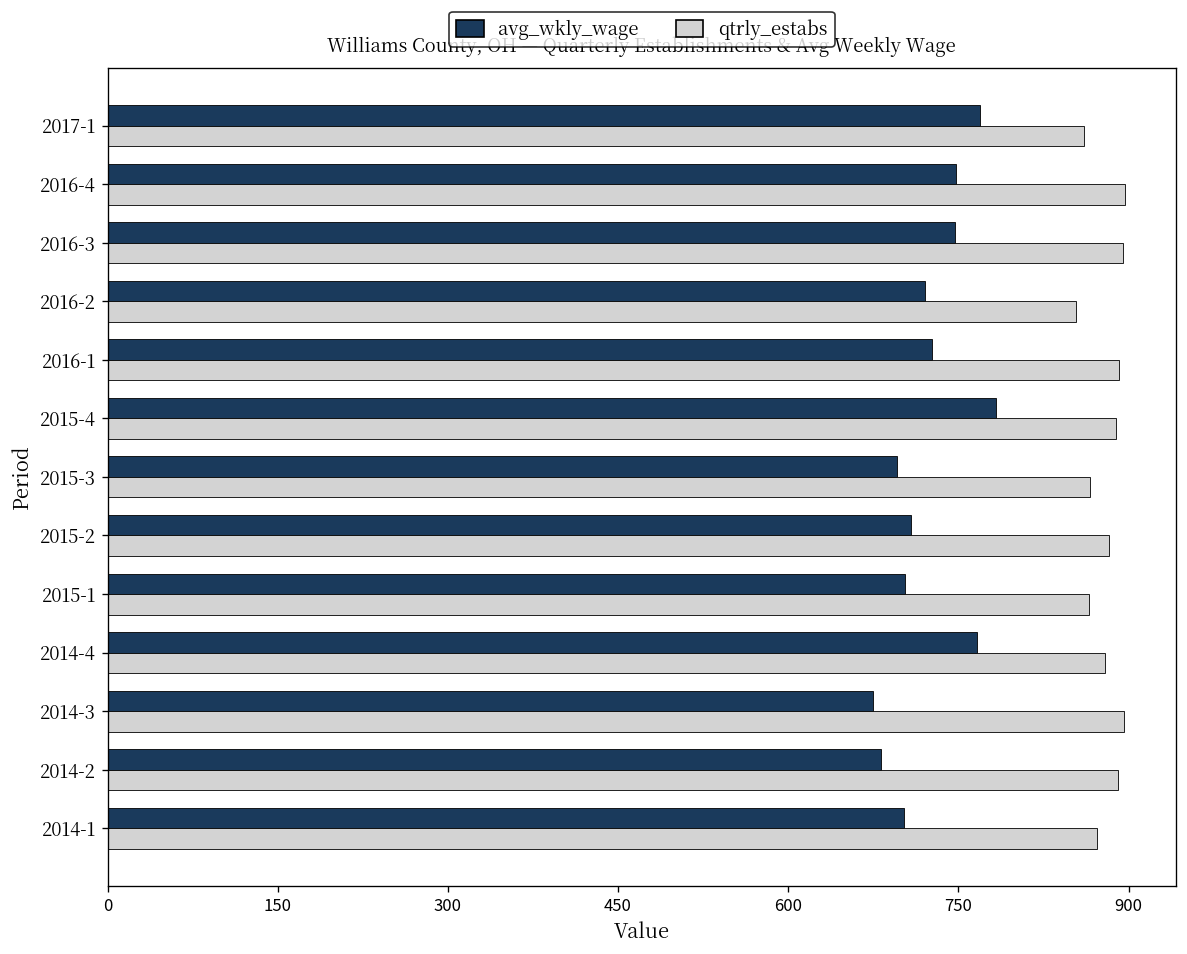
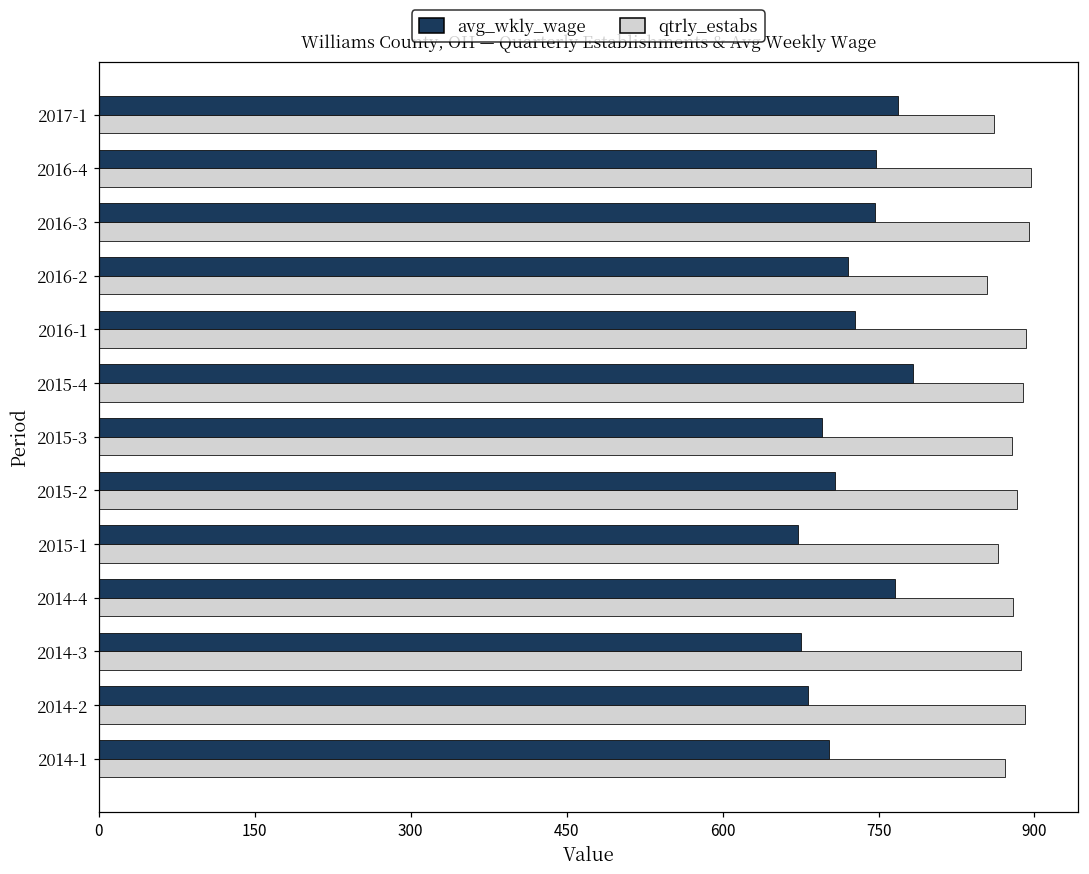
qtrly_estabs, 2015-3: 870 -> 880
avg_wkly_wage, 2015-1: 700 -> 670
qtrly_estabs, 2014-3: 900 -> 890
